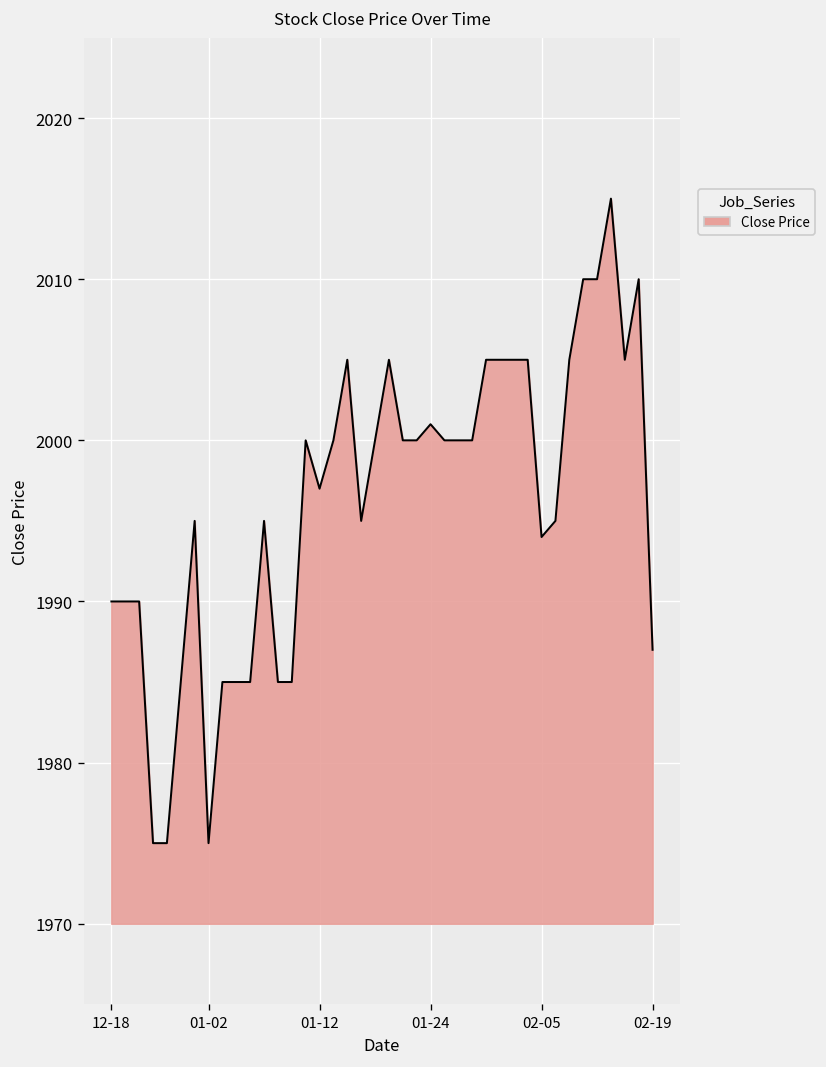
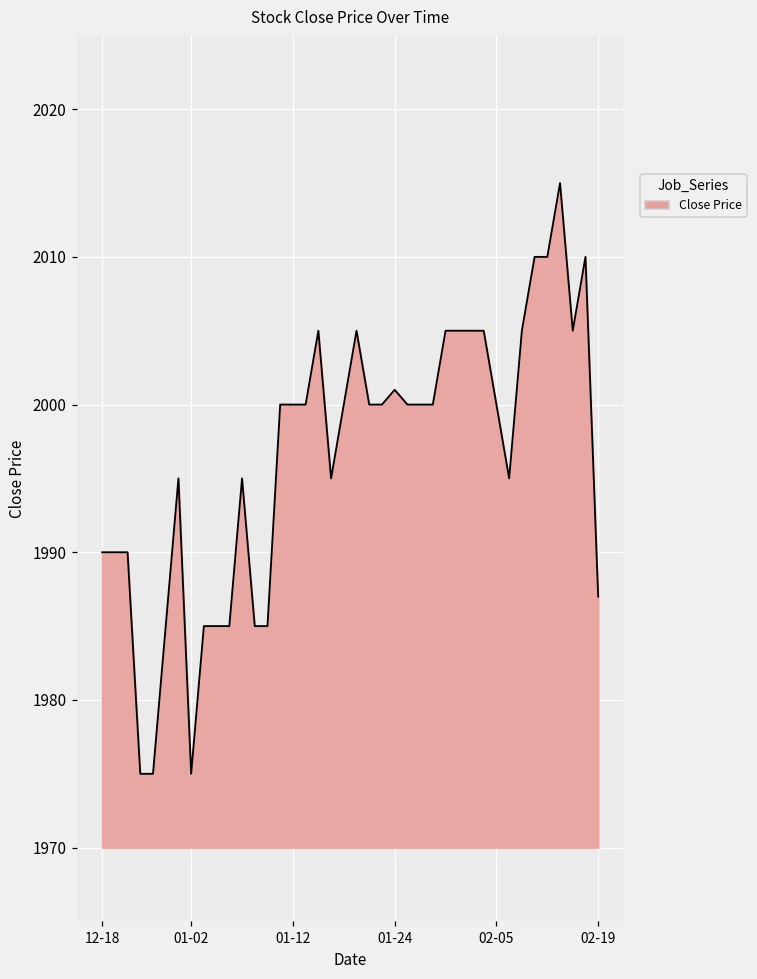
01-12: 1997 -> 2000
02-05: 1994 -> 2000
